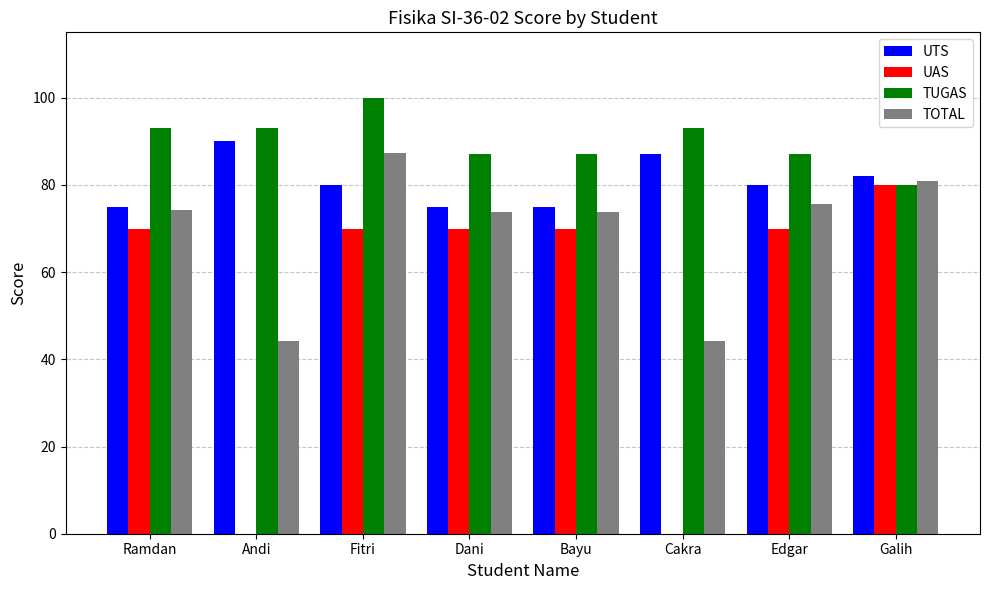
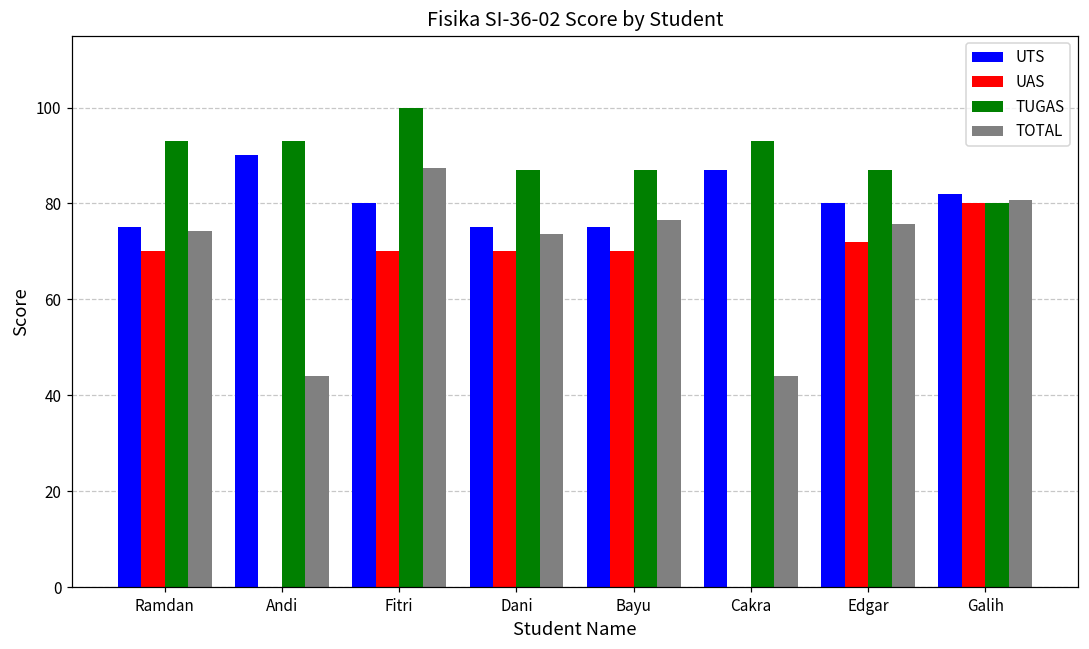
TOTAL, Bayu: 74 -> 77
UAS, Edgar: 70 -> 72
